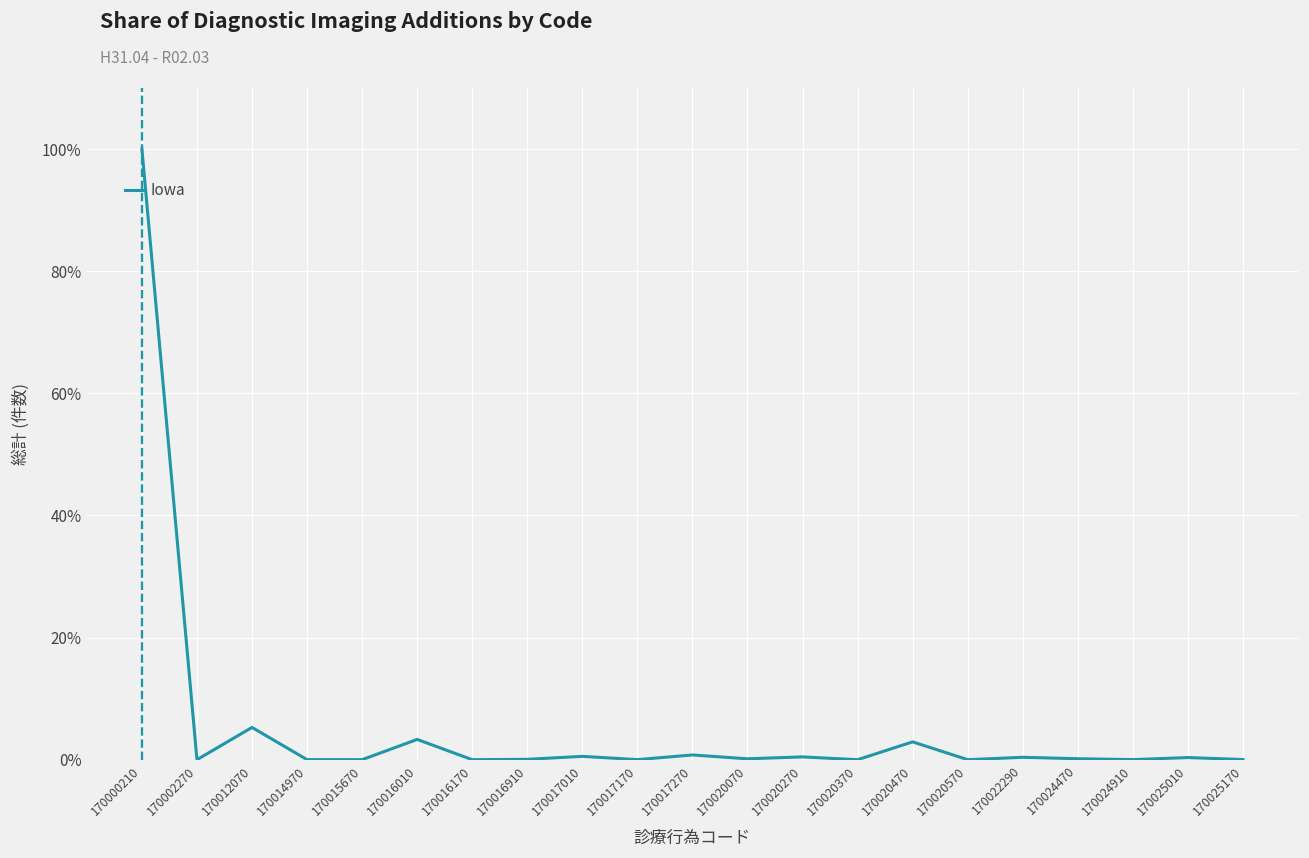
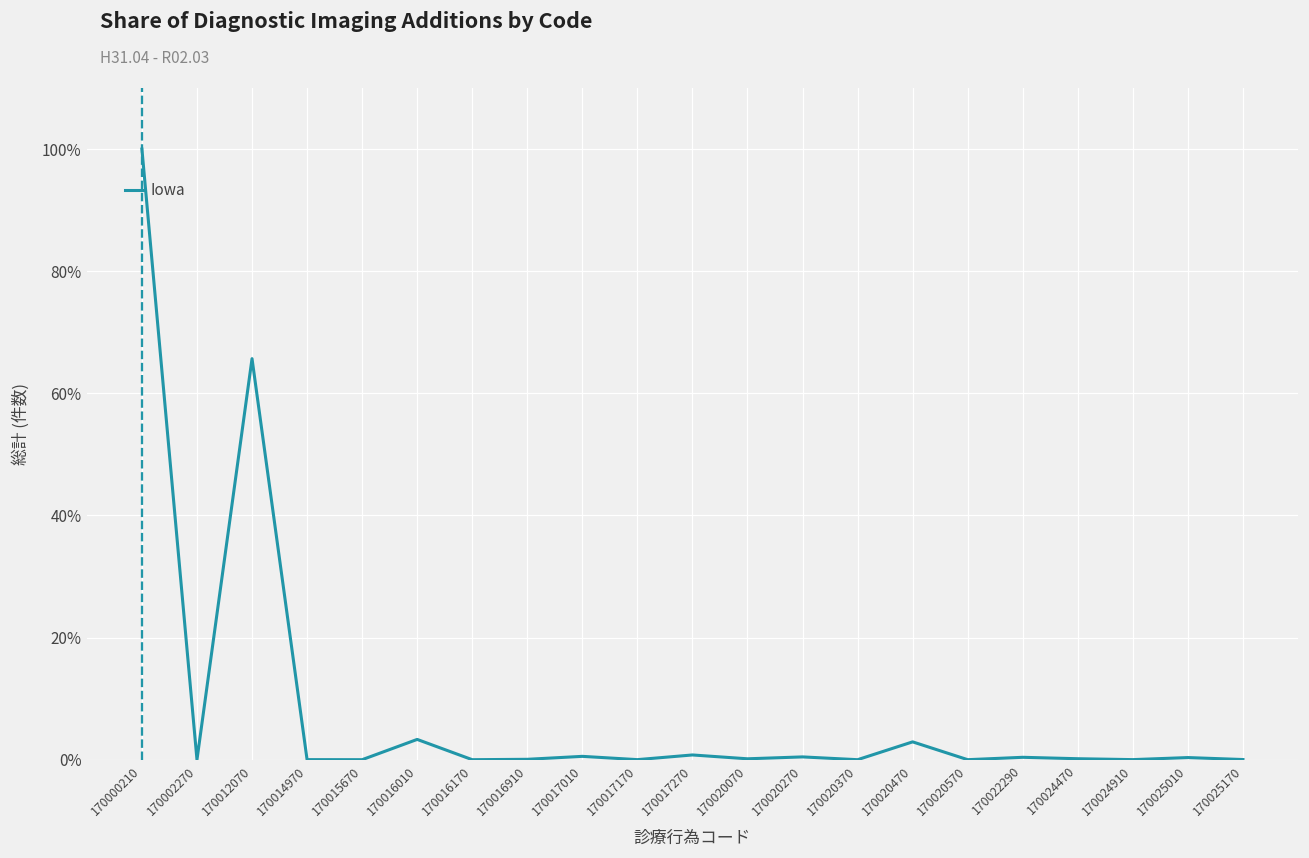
170012070: 5% -> 66%
